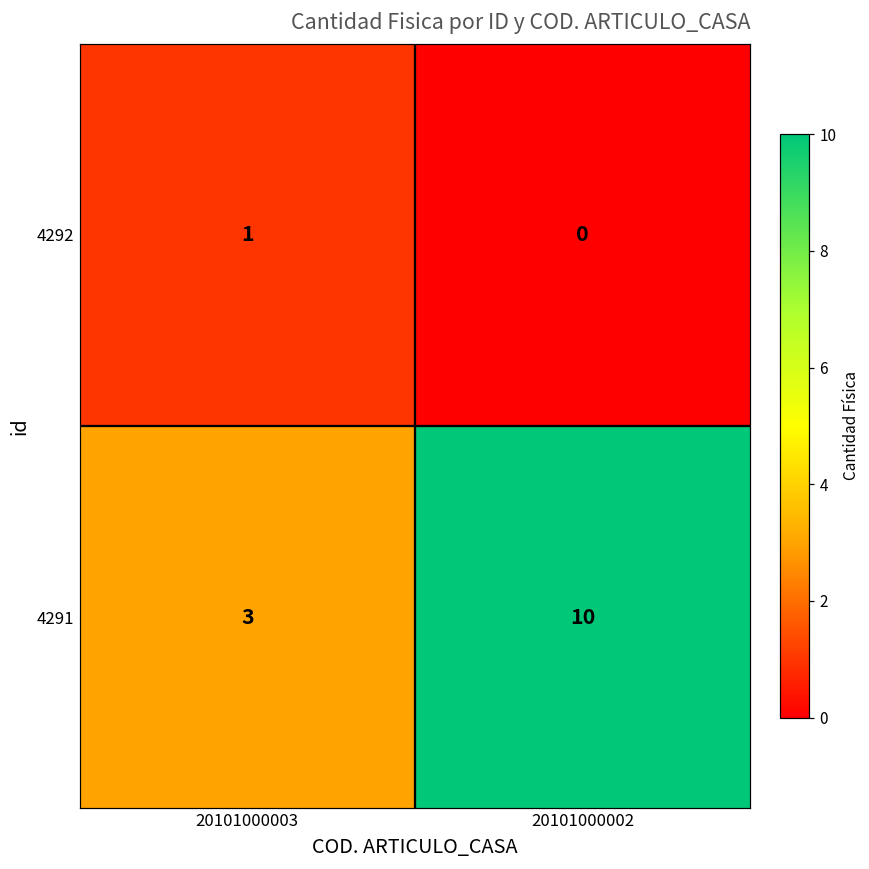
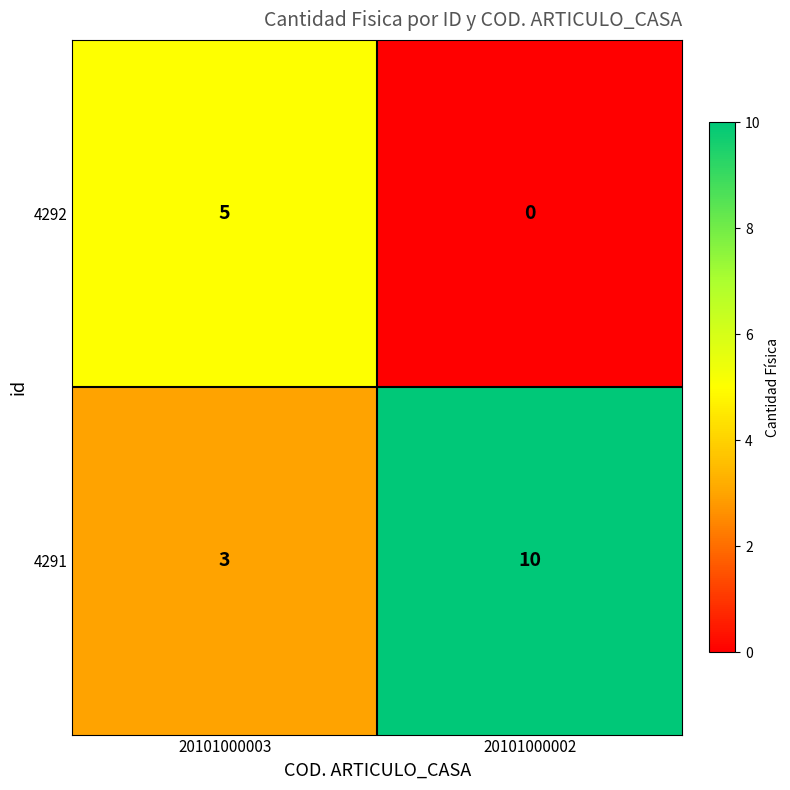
4292, 20101000003: 1 -> 5
